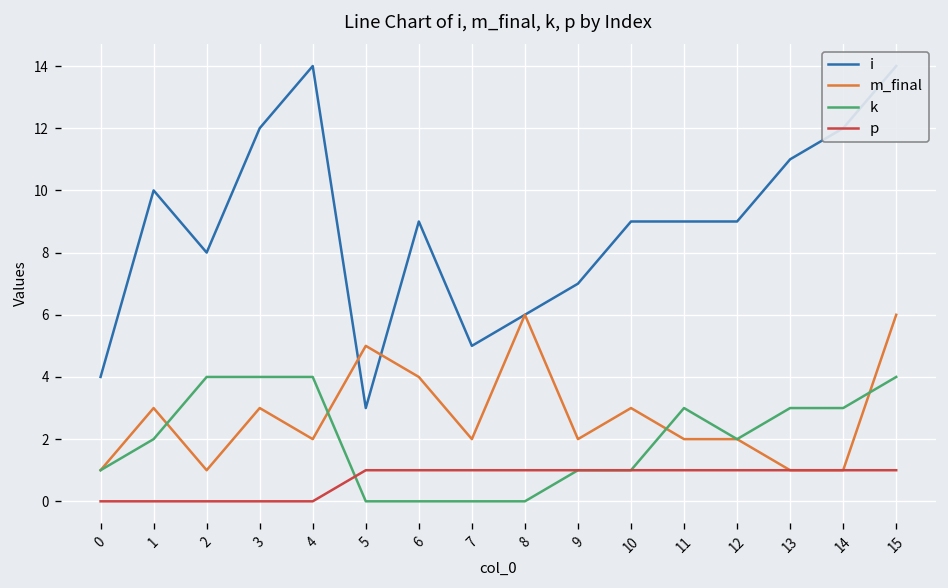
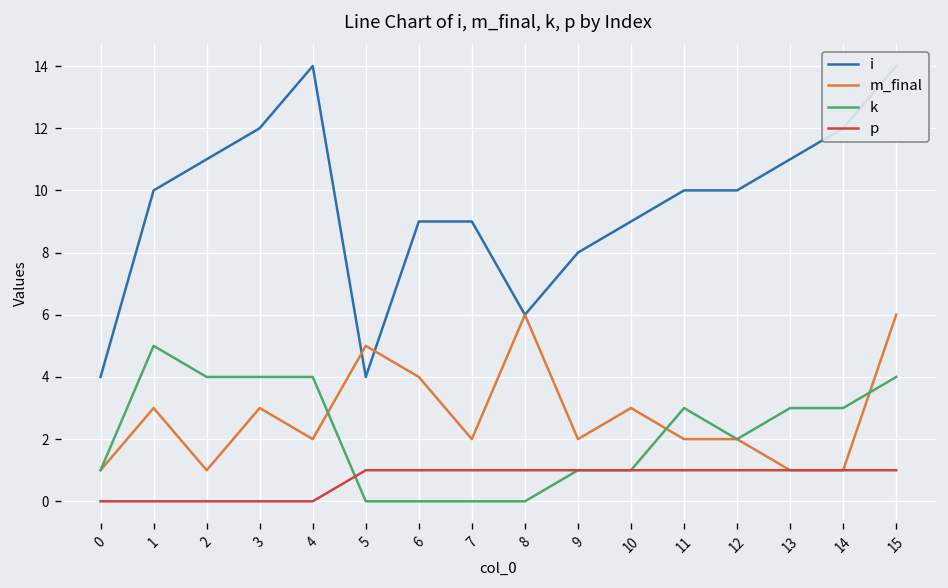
k, 1: 2 -> 5
i, 2: 8 -> 11
i, 5: 3 -> 4
i, 7: 5 -> 9
i, 9: 7 -> 8
i, 11: 9 -> 10
i, 12: 9 -> 10
